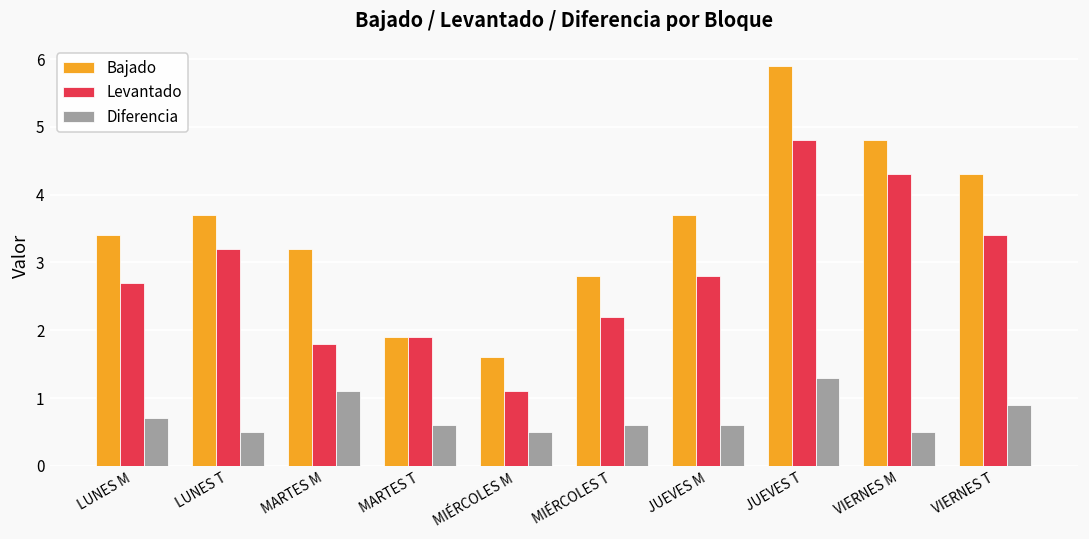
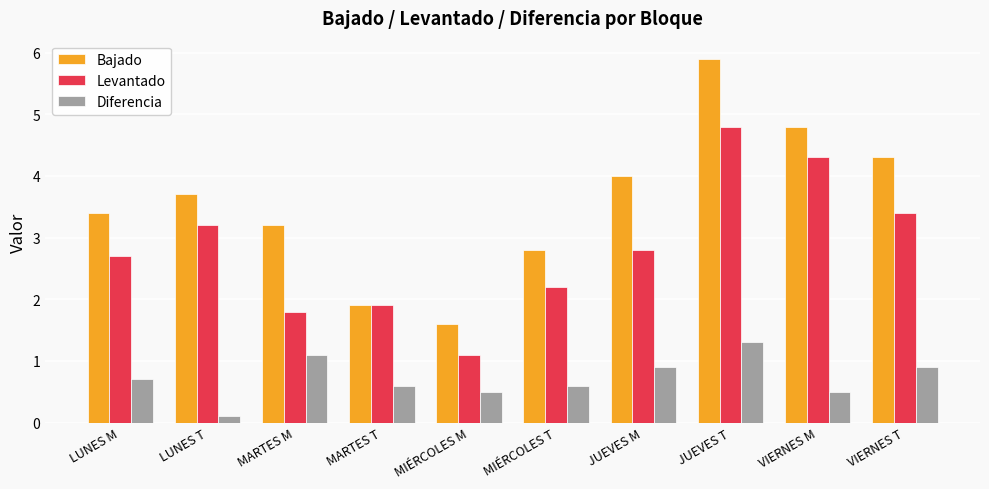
Diferencia, LUNES T: 0.5 -> 0.1
Bajado, JUEVES M: 3.7 -> 4.0
Diferencia, JUEVES M: 0.6 -> 0.9
